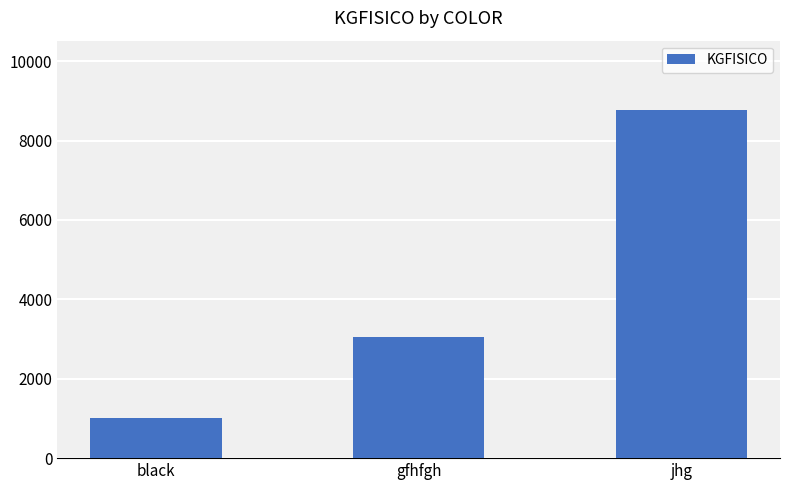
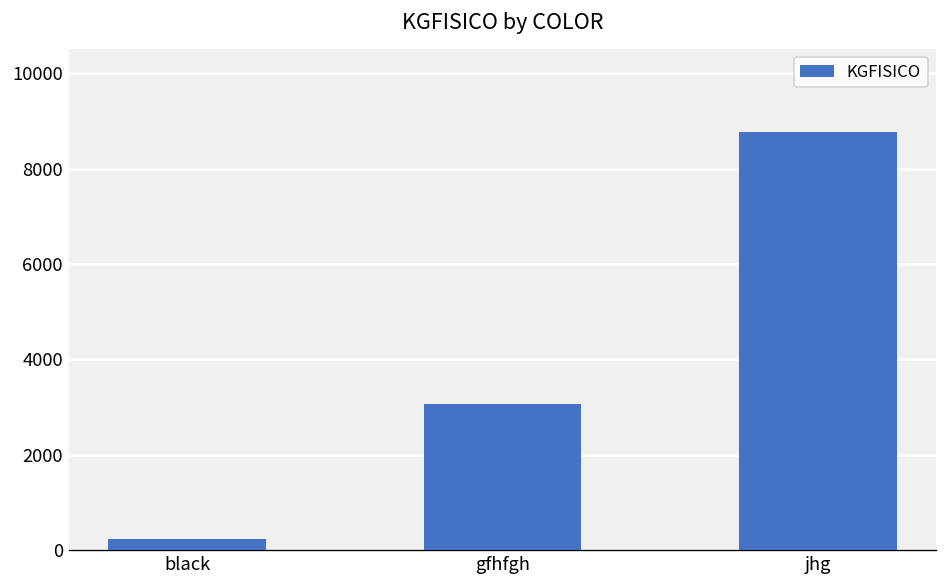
black: 1000 -> 200
